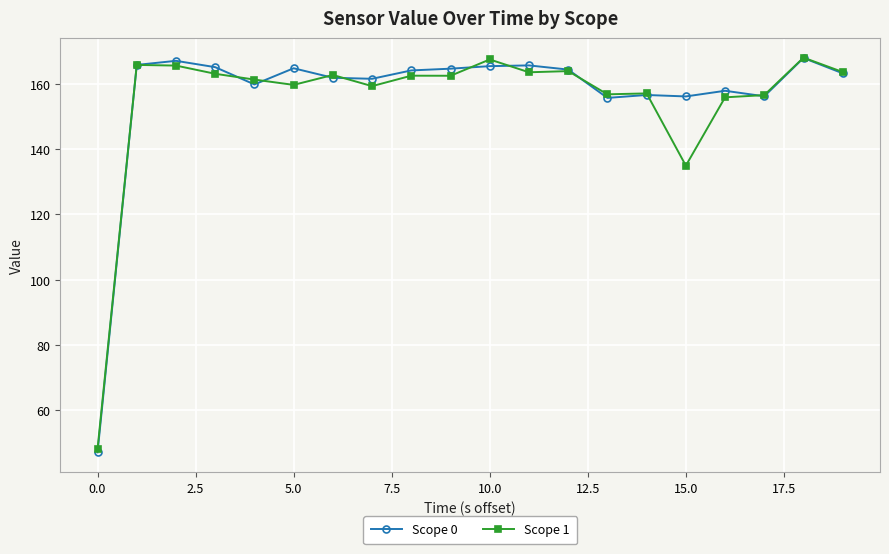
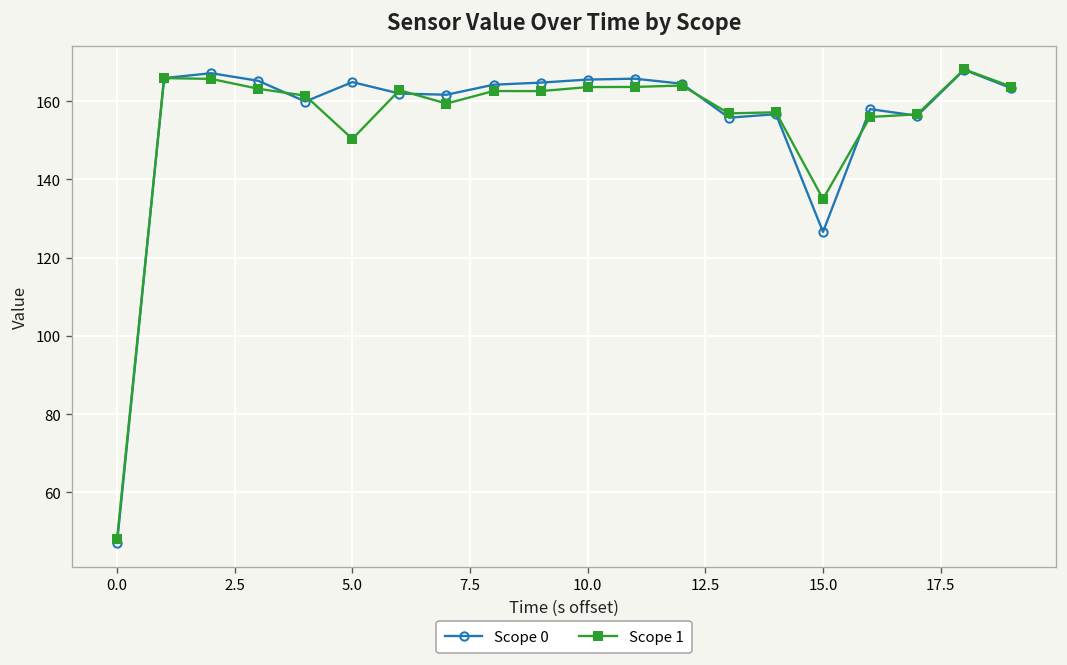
Scope 1, 5.0: 160 -> 150
Scope 1, 10.0: 168 -> 164
Scope 0, 15.0: 156 -> 127
